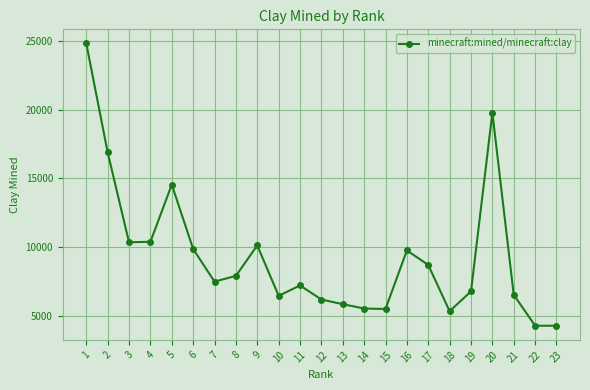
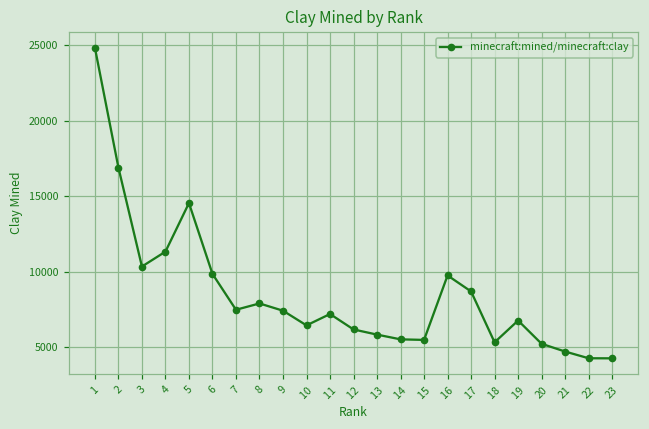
4: 10400 -> 11300
9: 10100 -> 7400
20: 19800 -> 5200
21: 6500 -> 4700
